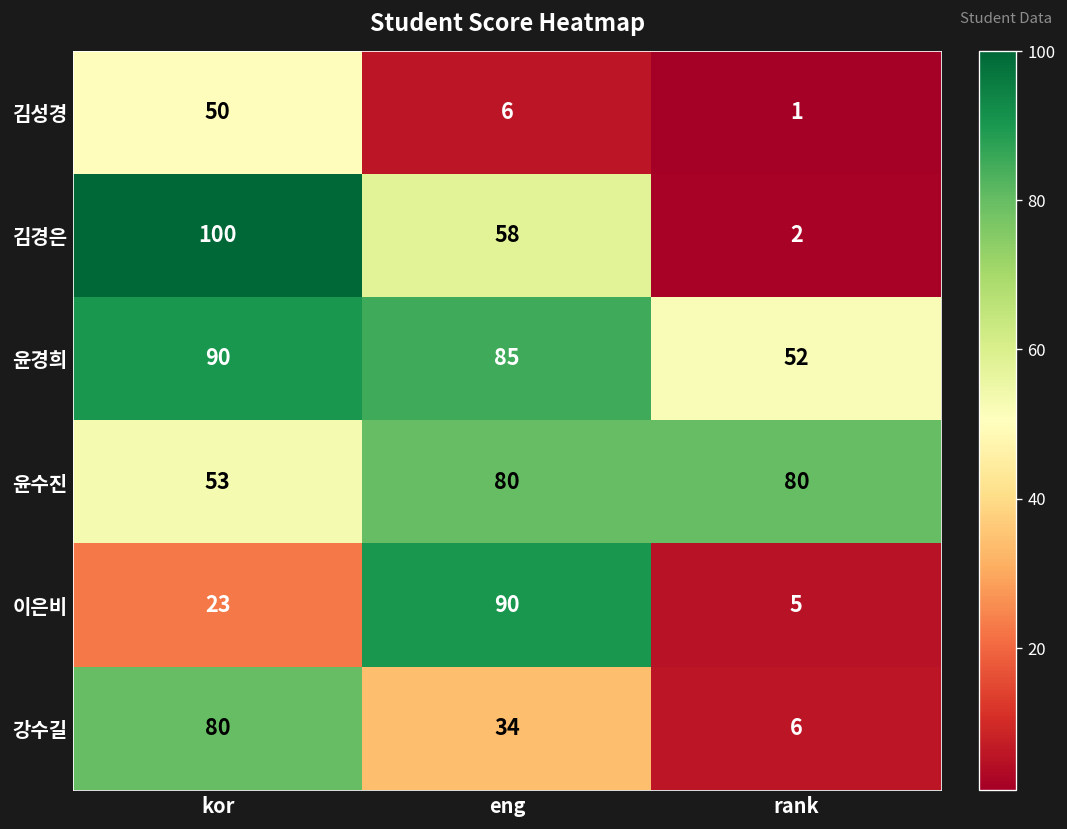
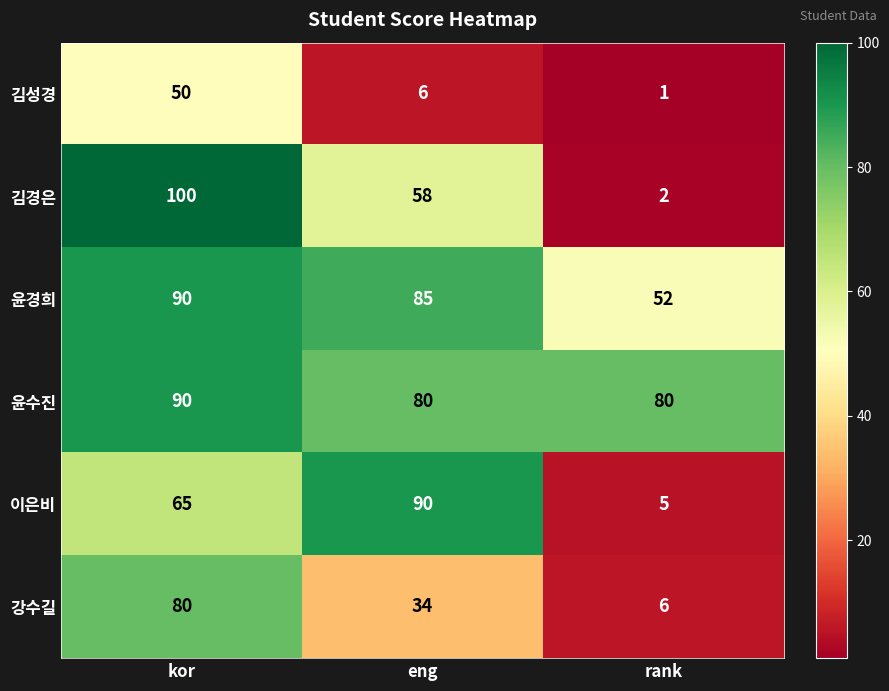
윤수진, kor: 53 -> 90
이은비, kor: 23 -> 65
